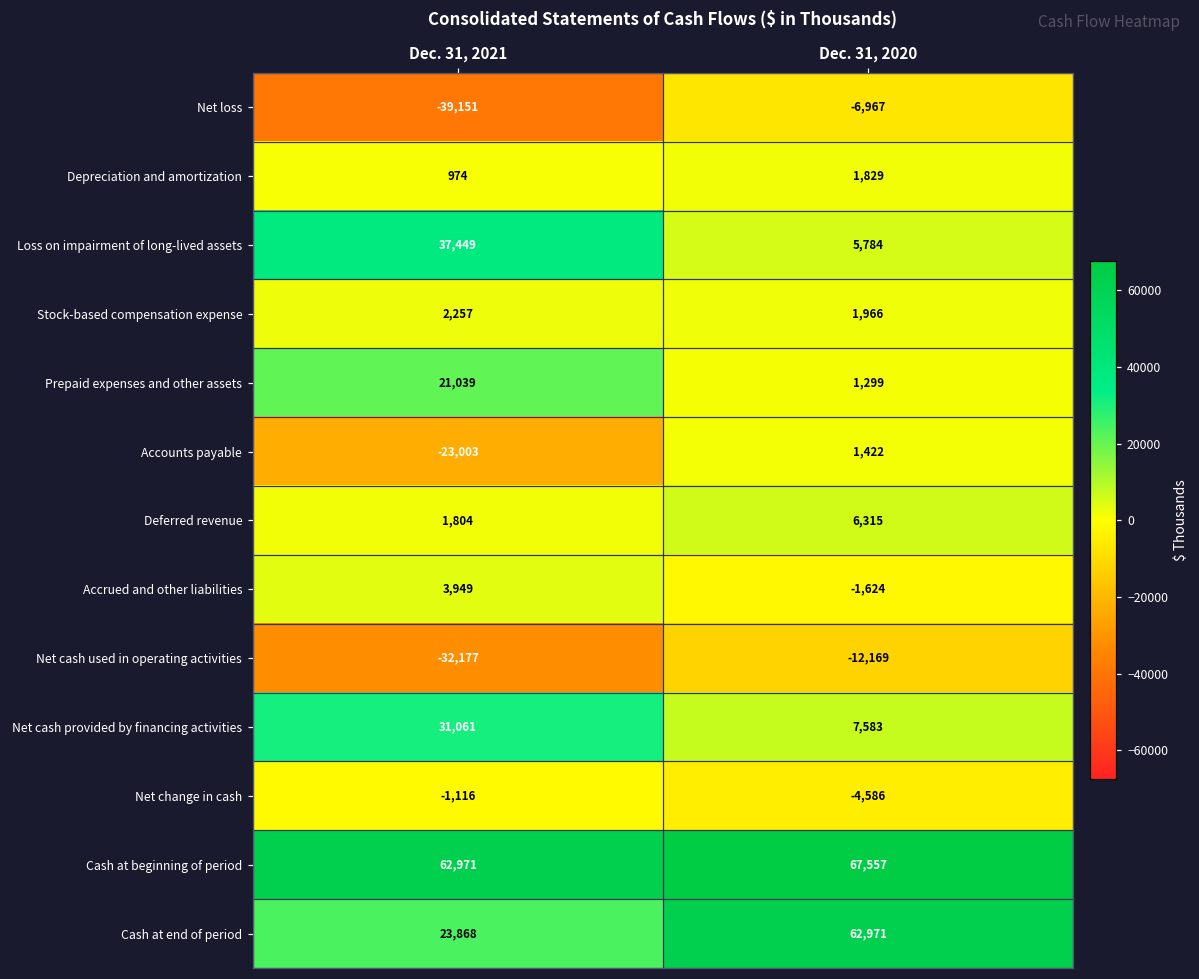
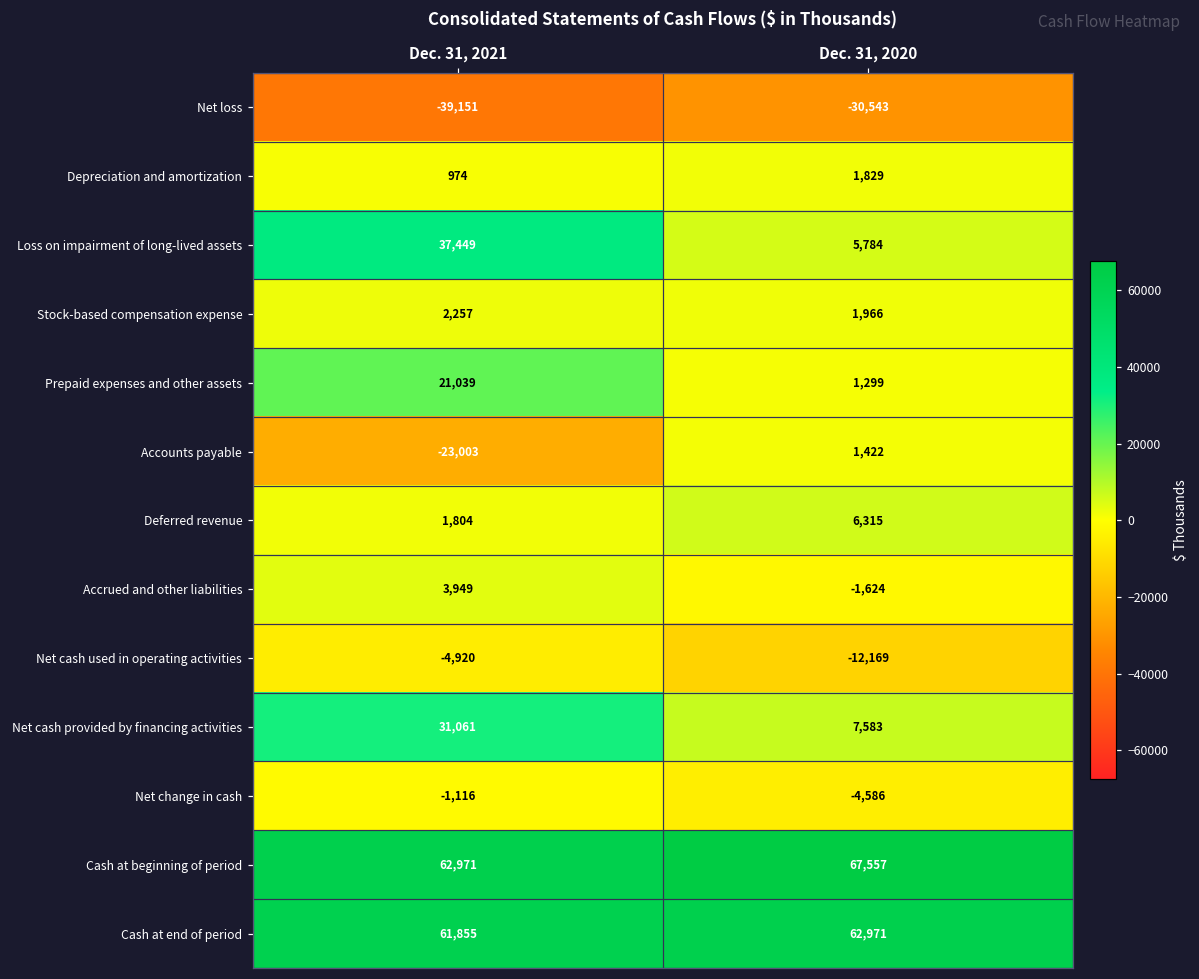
Net loss, Dec. 31, 2020: -6,967 -> -30,543
Net cash used in operating activities, Dec. 31, 2021: -32,177 -> -4,920
Cash at end of period, Dec. 31, 2021: 23,868 -> 61,855
